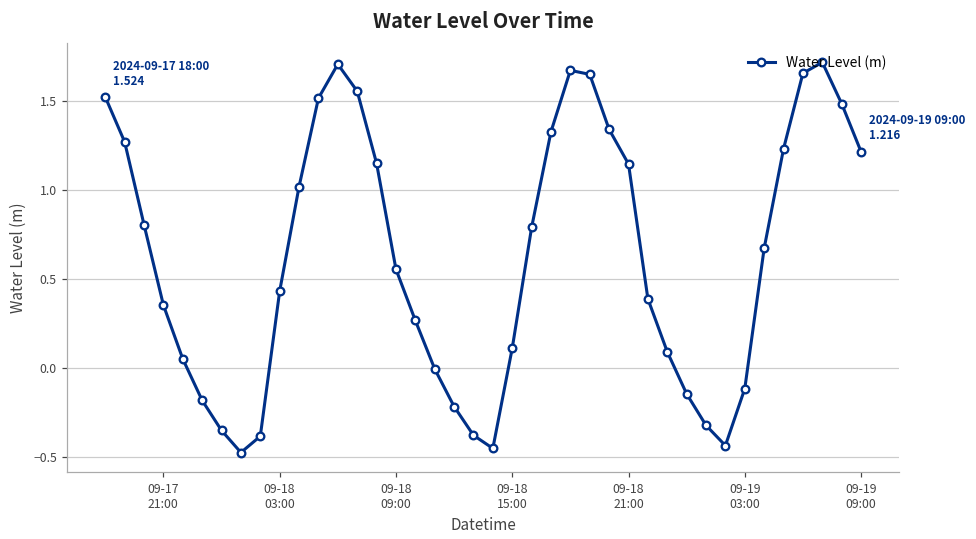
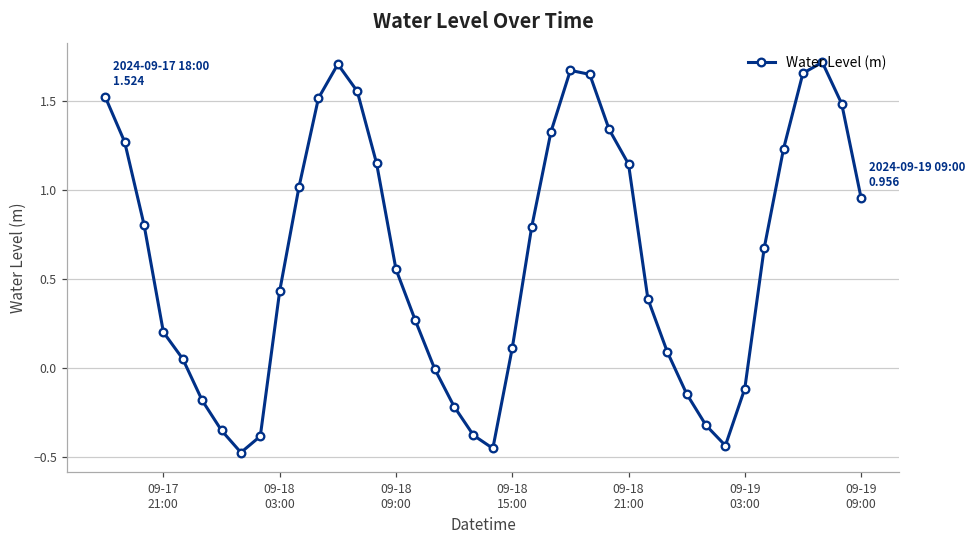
09-17 21:00: 0.35 -> 0.20
09-19 09:00: 1.216 -> 0.956
